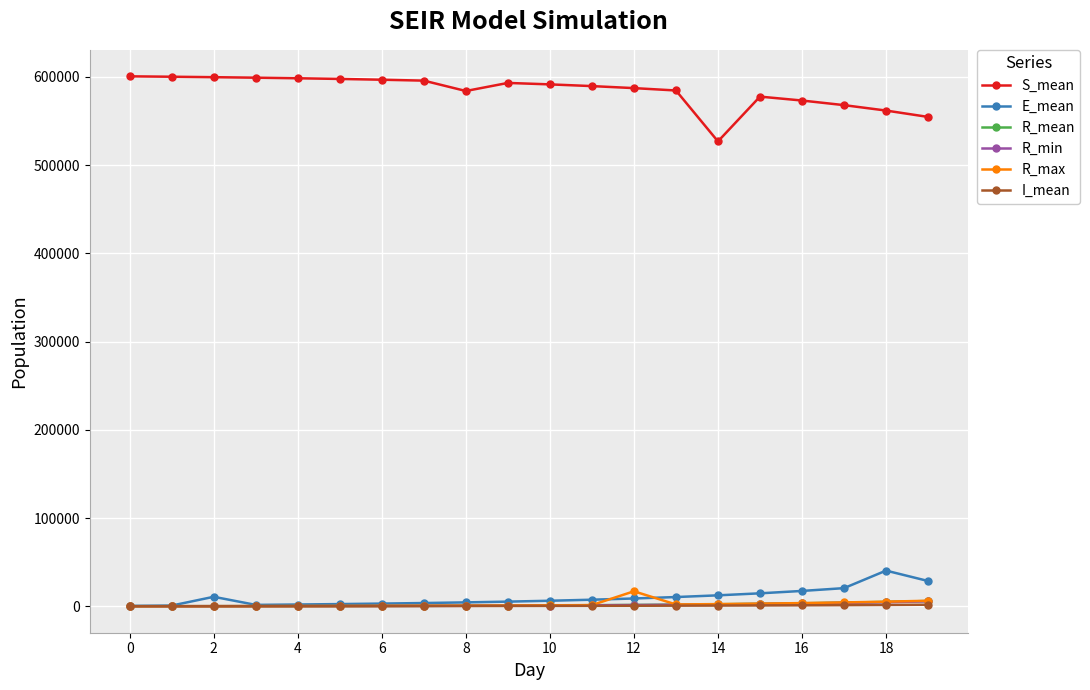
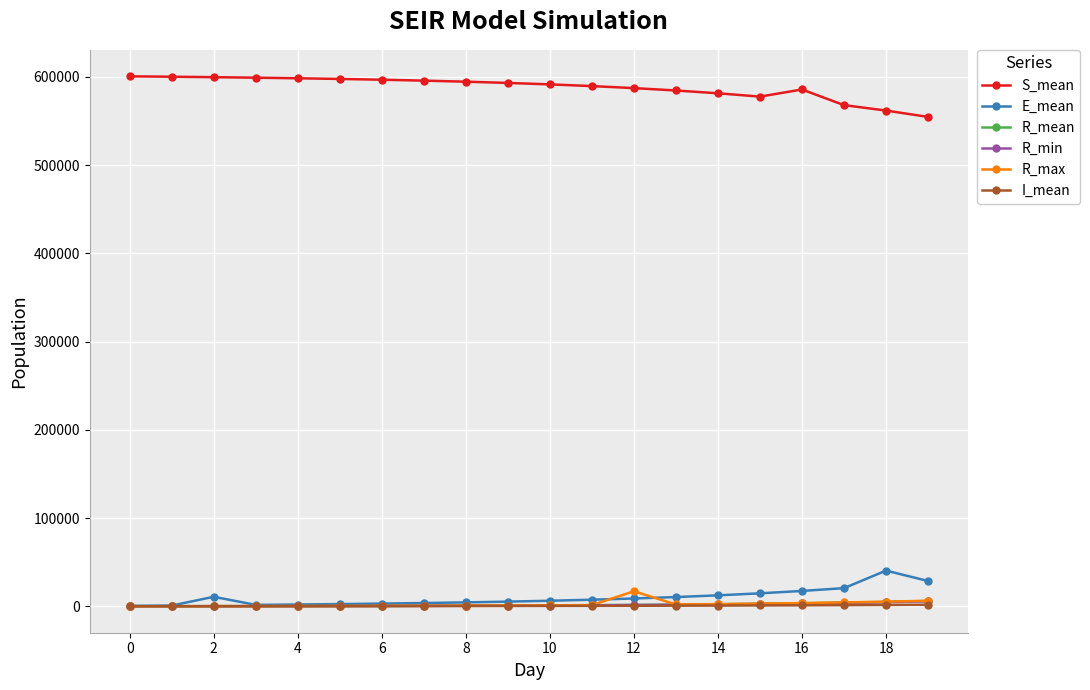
S_mean, 8: 580000 -> 590000
S_mean, 14: 530000 -> 580000
S_mean, 16: 570000 -> 590000
